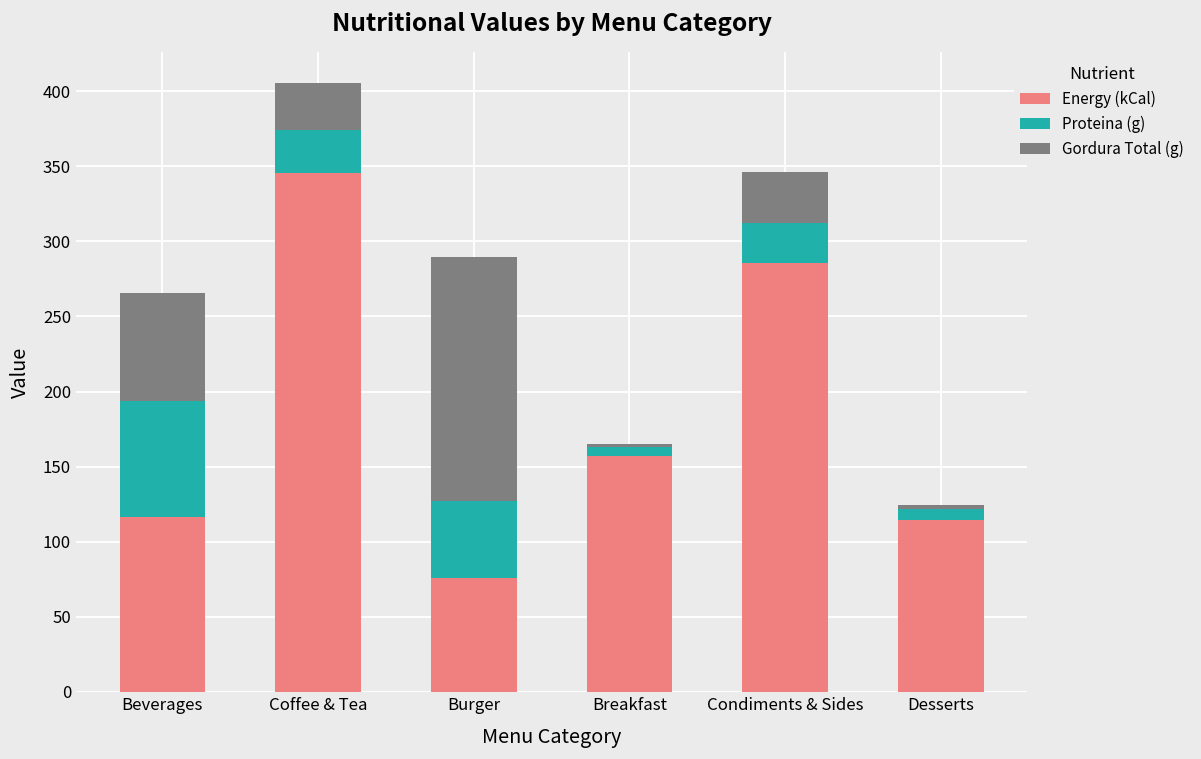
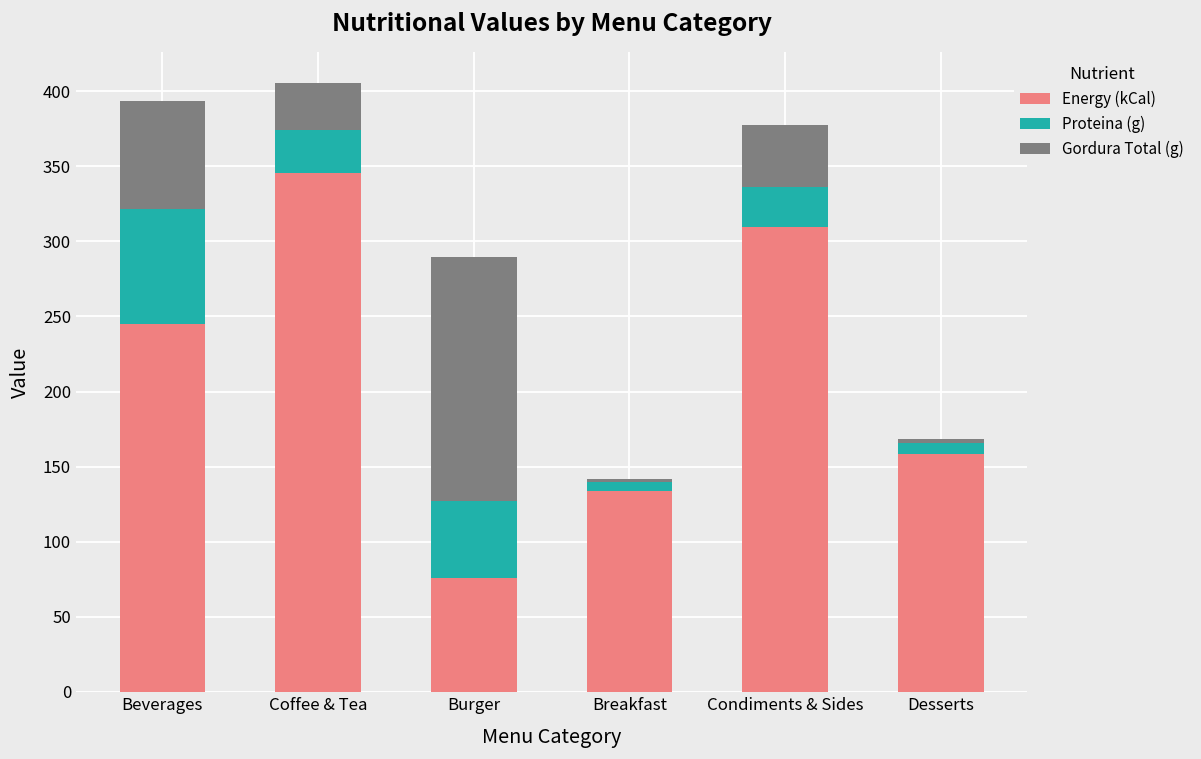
Energy (kCal), Beverages: 117 -> 245
Energy (kCal), Breakfast: 157 -> 134
Energy (kCal), Condiments & Sides: 286 -> 310
Gordura Total (g), Condiments & Sides: 34 -> 41
Energy (kCal), Desserts: 114 -> 158
